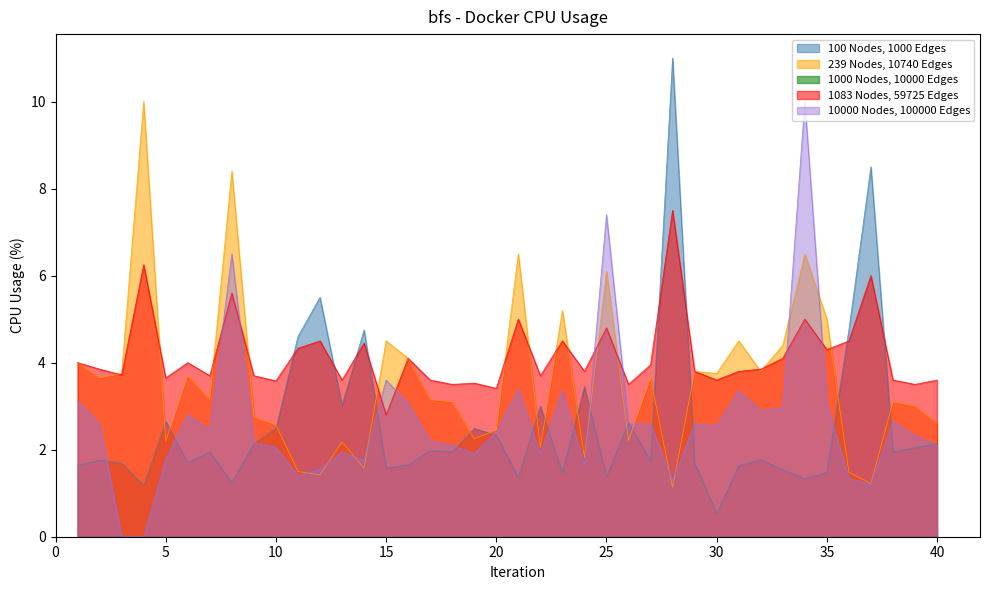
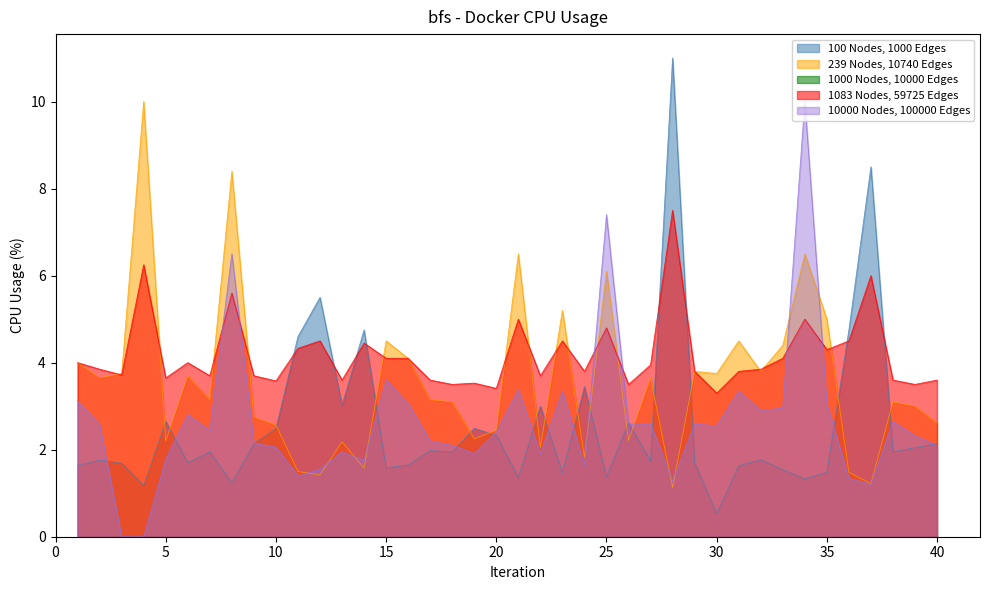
1083 Nodes, 59725 Edges, 15: 2.8 -> 4.1
1083 Nodes, 59725 Edges, 30: 3.6 -> 3.3
